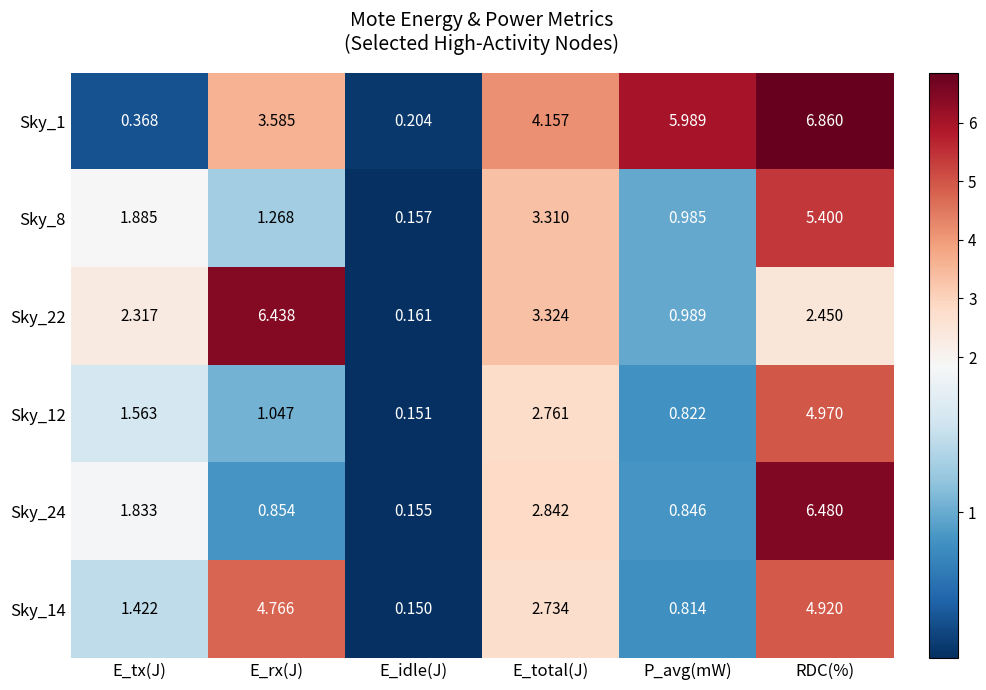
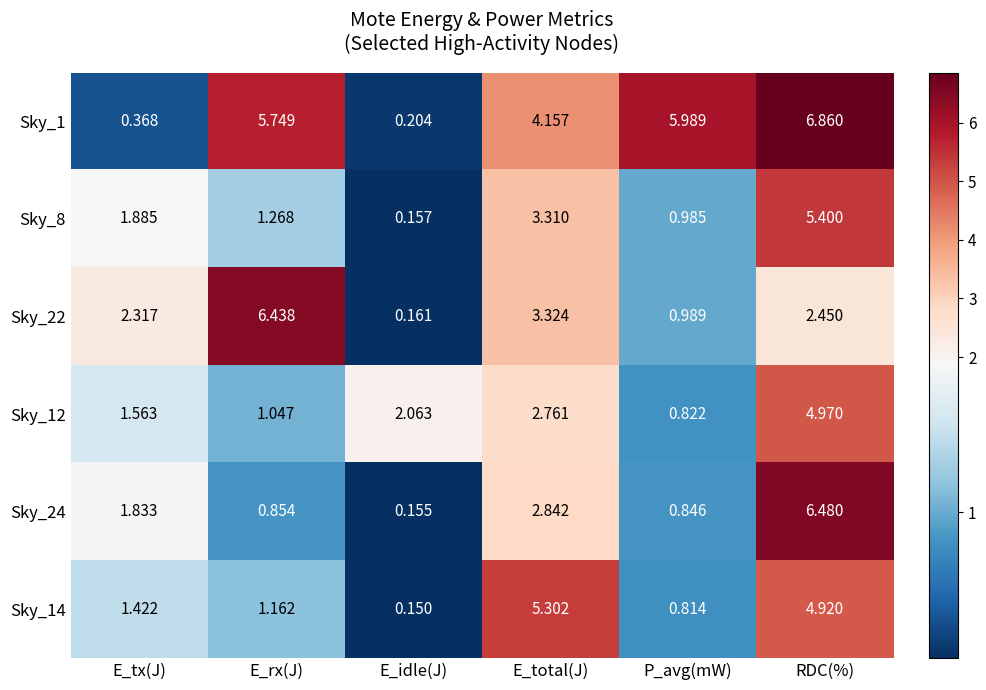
Sky_1, E_rx(J): 3.585 -> 5.749
Sky_12, E_idle(J): 0.151 -> 2.063
Sky_14, E_rx(J): 4.766 -> 1.162
Sky_14, E_total(J): 2.734 -> 5.302
